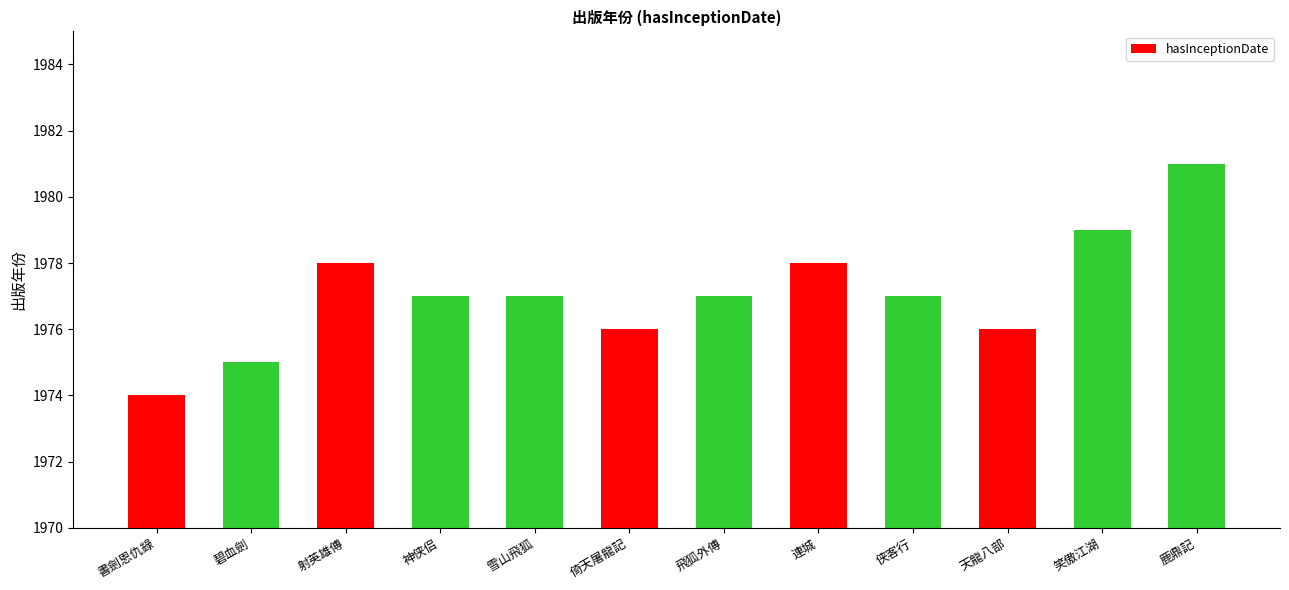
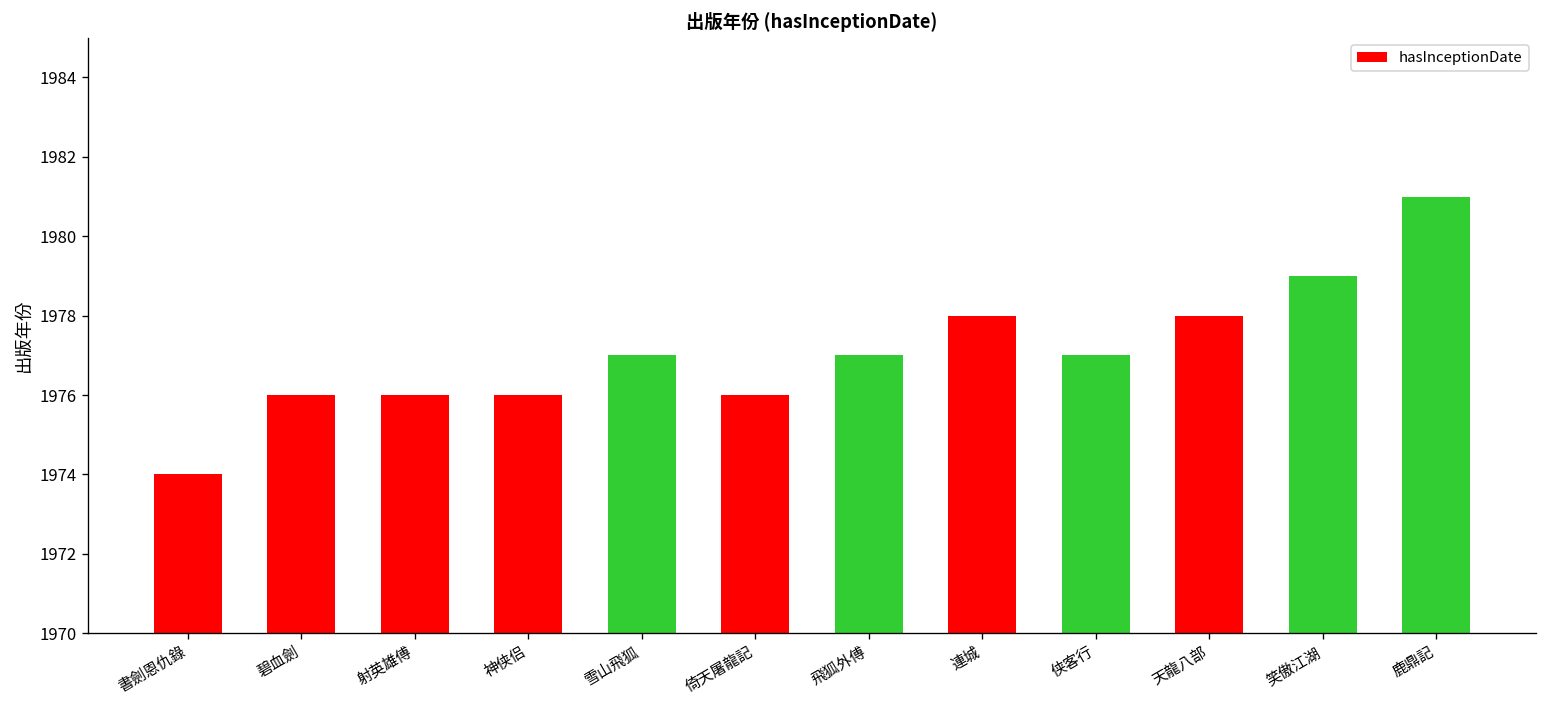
碧血劍: 1975 -> 1976
射英雄傅: 1978 -> 1976
神侠侣: 1977 -> 1976
天龍八部: 1976 -> 1978
